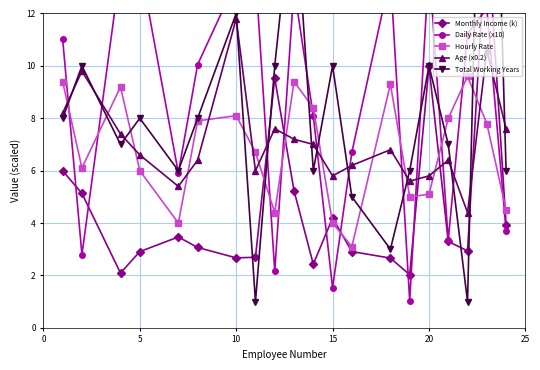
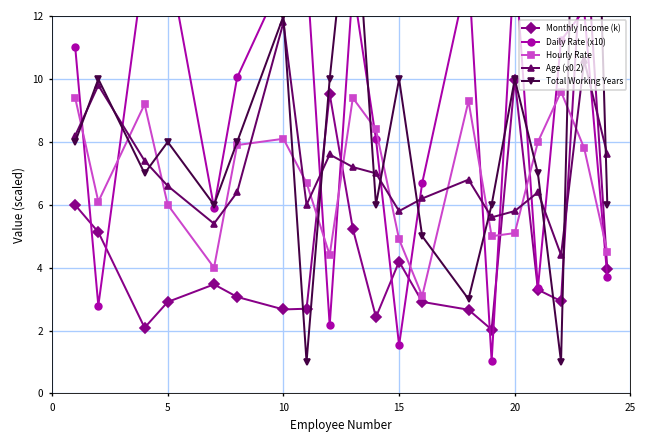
Hourly Rate, 15: 4.0 -> 4.9
